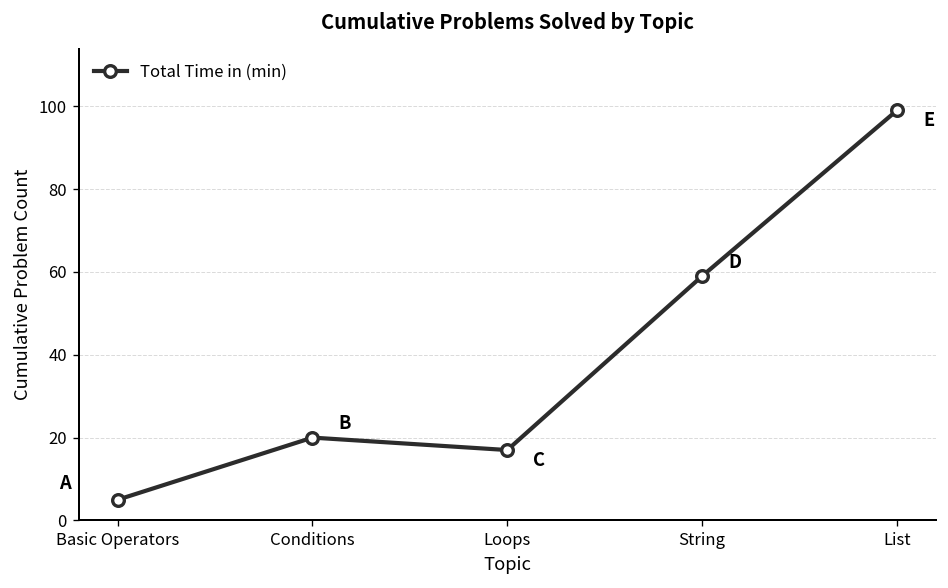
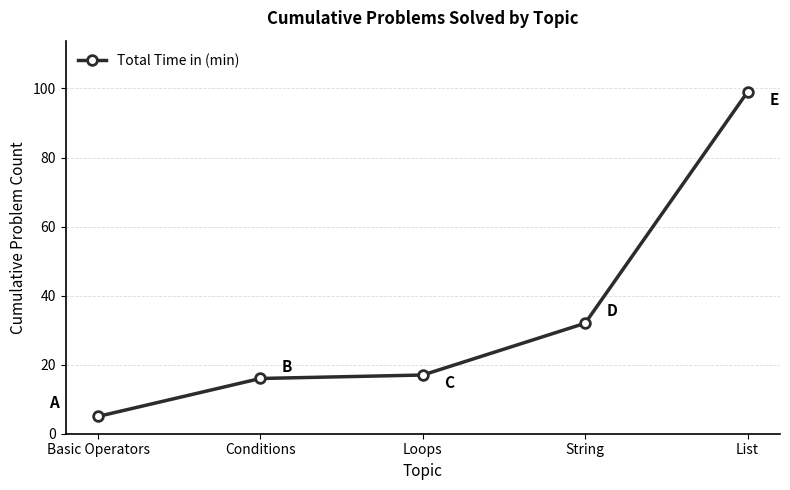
Conditions: 20 -> 16
String: 59 -> 32
